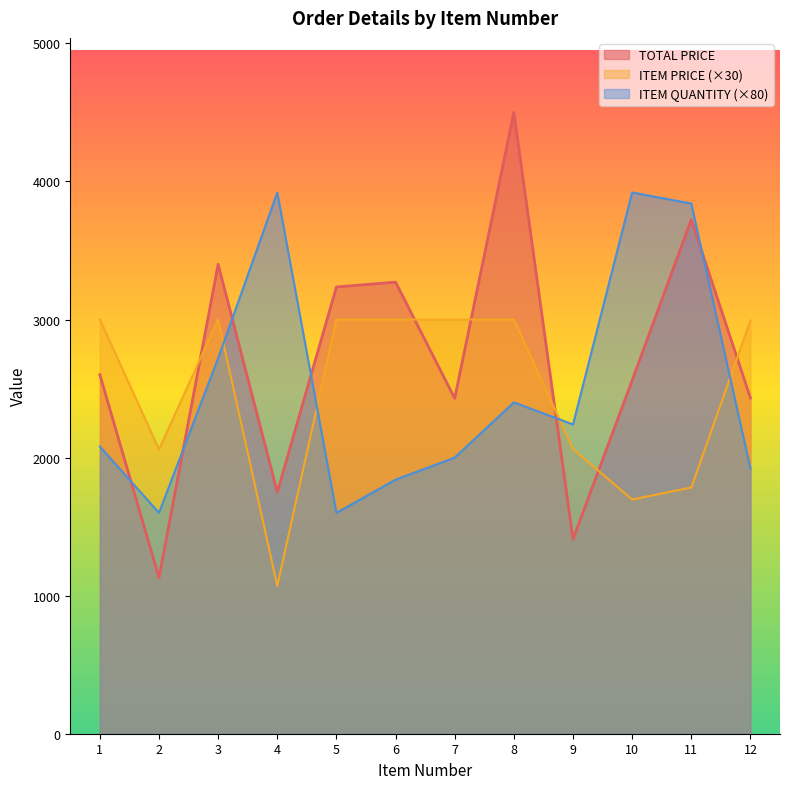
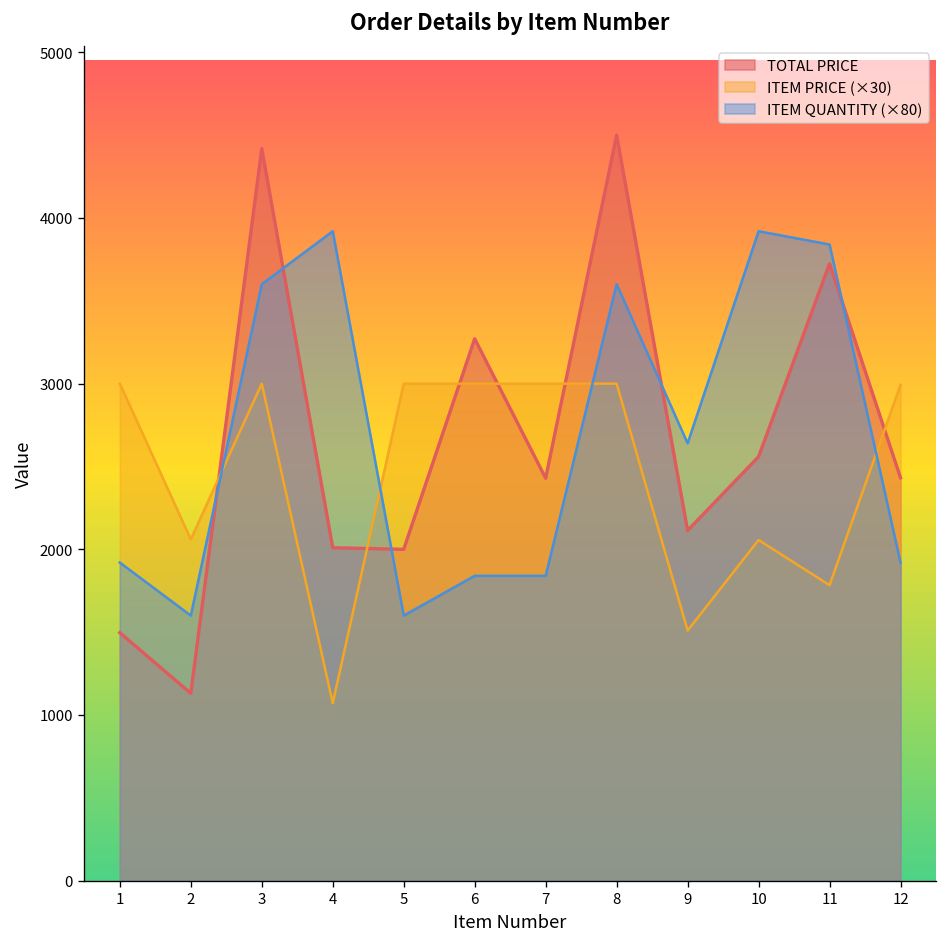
TOTAL PRICE, 1: 2600 -> 1500
ITEM QUANTITY (×80), 1: 2080 -> 1920
TOTAL PRICE, 3: 3400 -> 4420
ITEM QUANTITY (×80), 3: 2720 -> 3600
TOTAL PRICE, 4: 1750 -> 2010
TOTAL PRICE, 5: 3240 -> 2000
ITEM QUANTITY (×80), 7: 2000 -> 1840
ITEM QUANTITY (×80), 8: 2400 -> 3600
TOTAL PRICE, 9: 1410 -> 2110
ITEM PRICE (×30), 9: 2060 -> 1510
ITEM QUANTITY (×80), 9: 2240 -> 2640
ITEM PRICE (×30), 10: 1700 -> 2060
